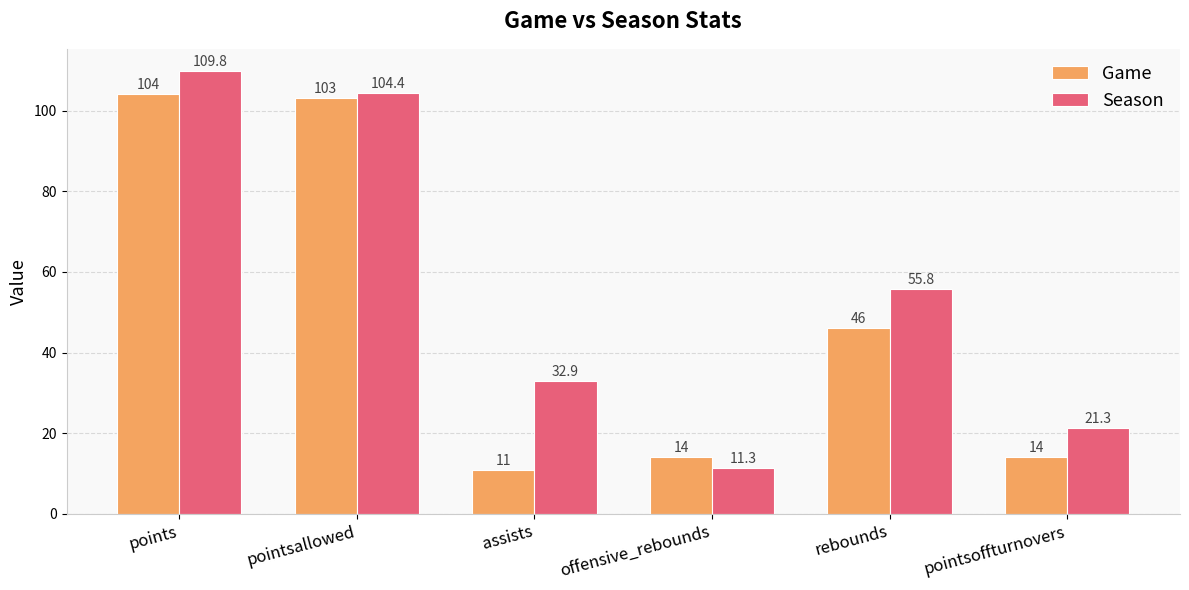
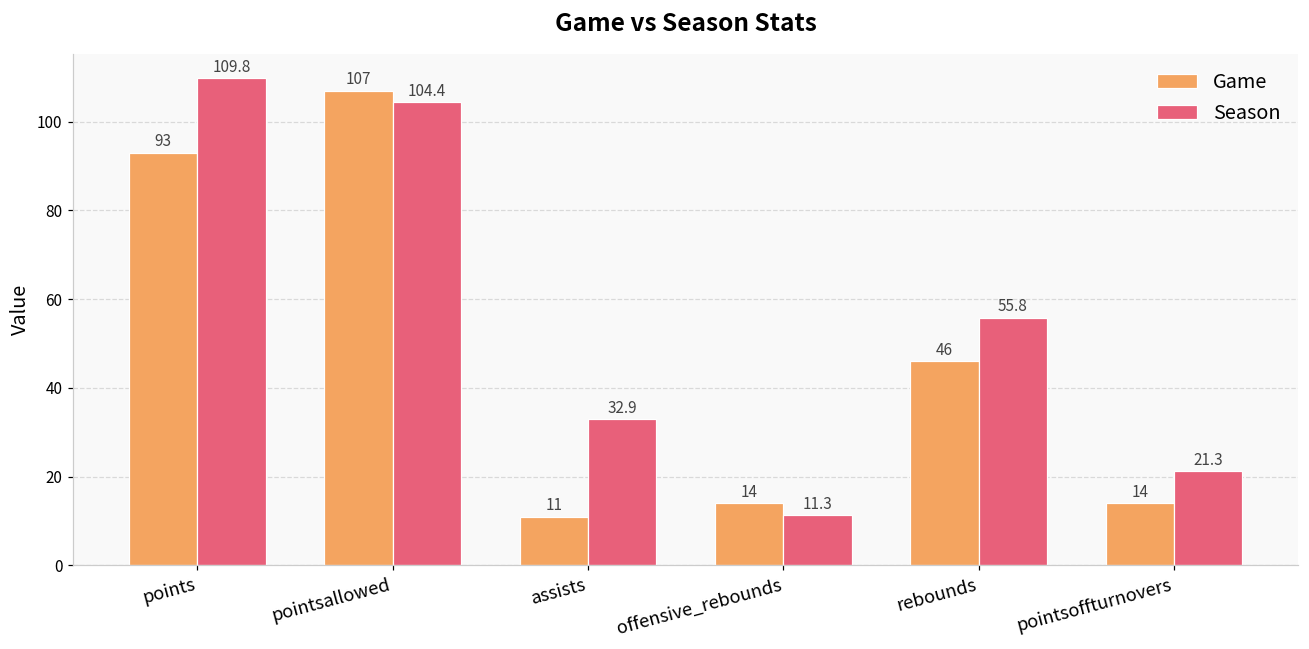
Game, points: 104 -> 93
Game, pointsallowed: 103 -> 107
